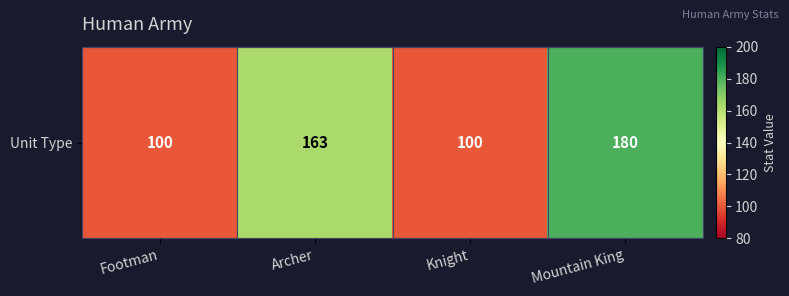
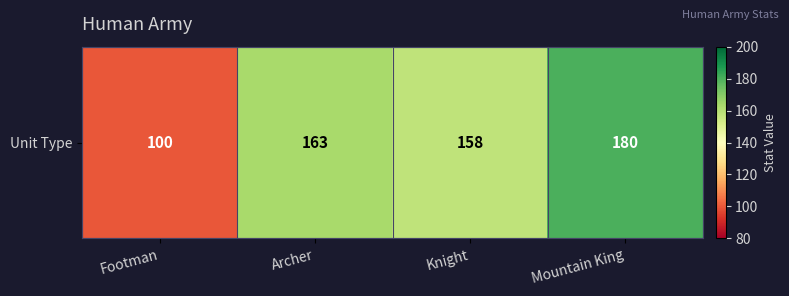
Unit Type, Knight: 100 -> 158
